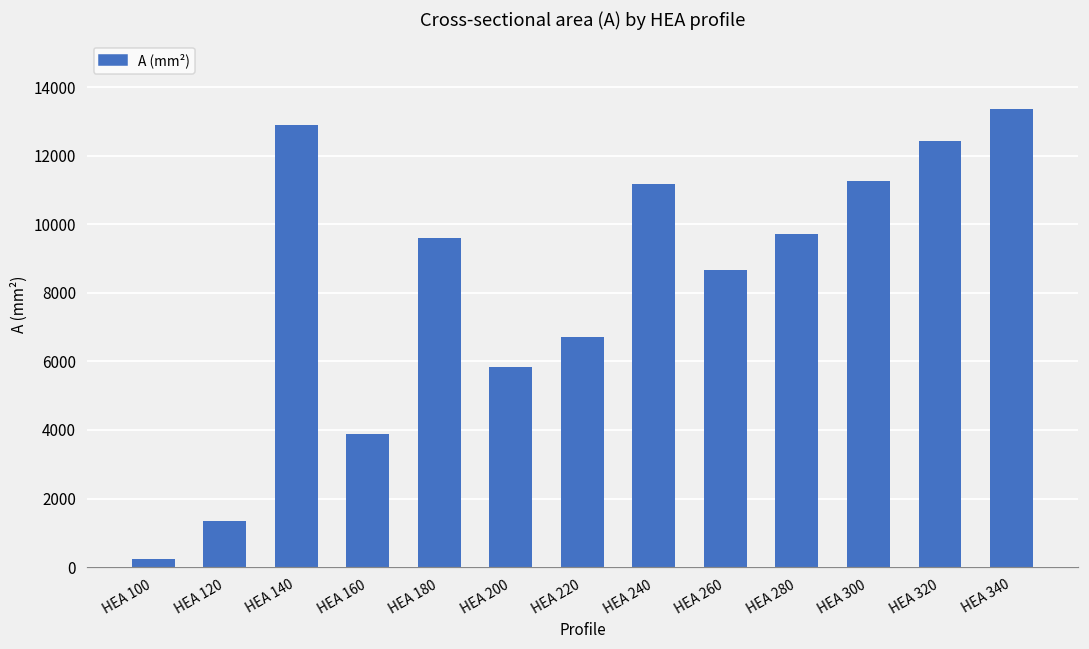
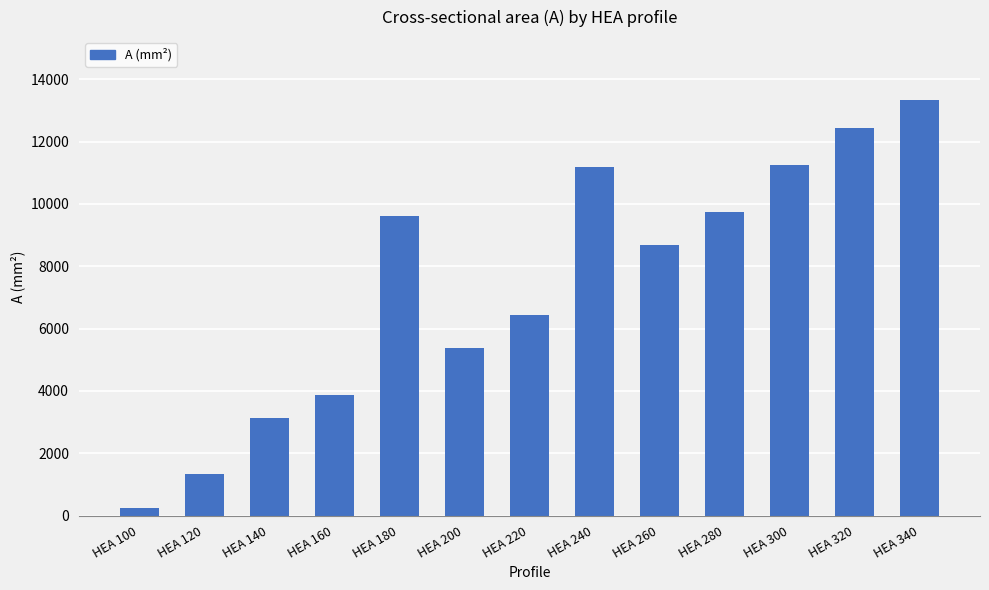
HEA 140: 12900 -> 3100
HEA 200: 5800 -> 5400
HEA 220: 6700 -> 6400
